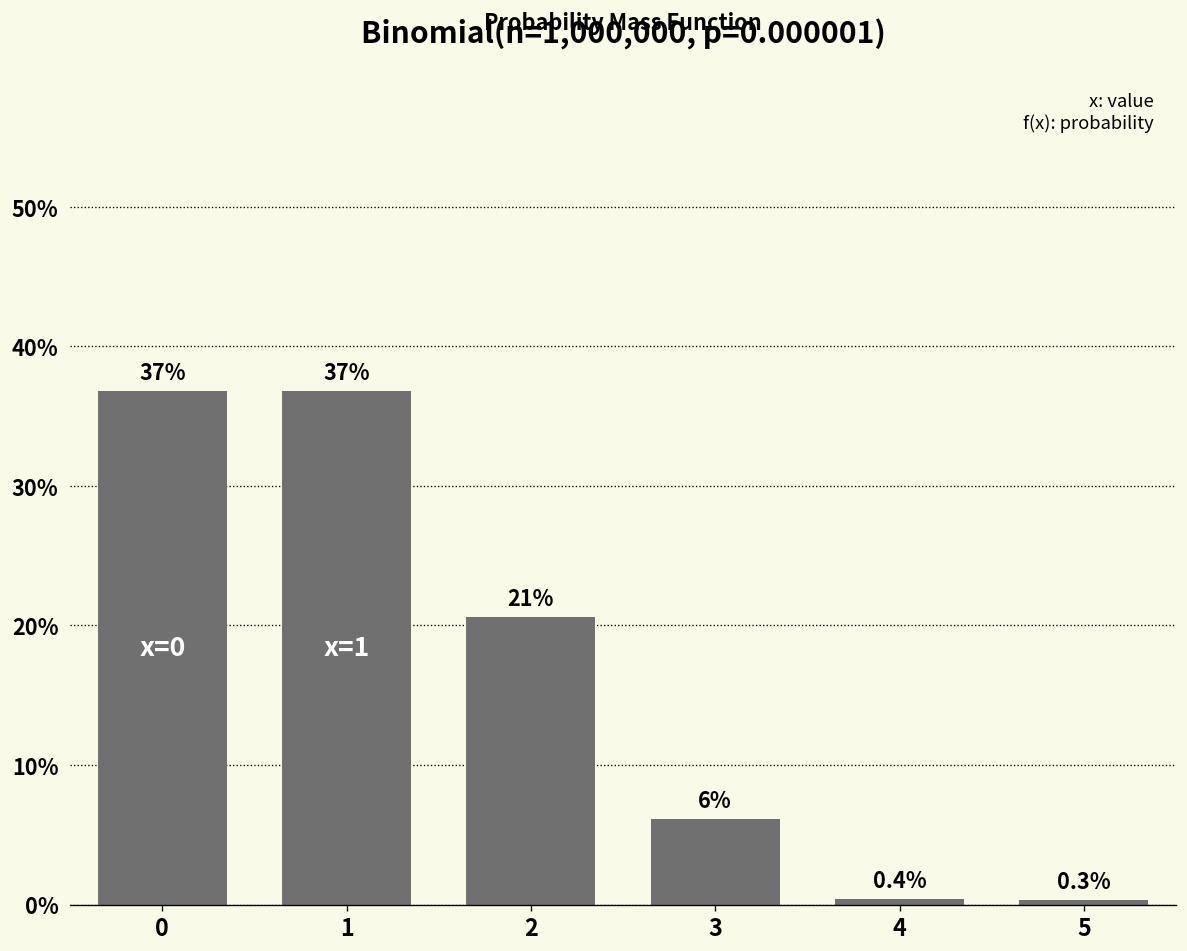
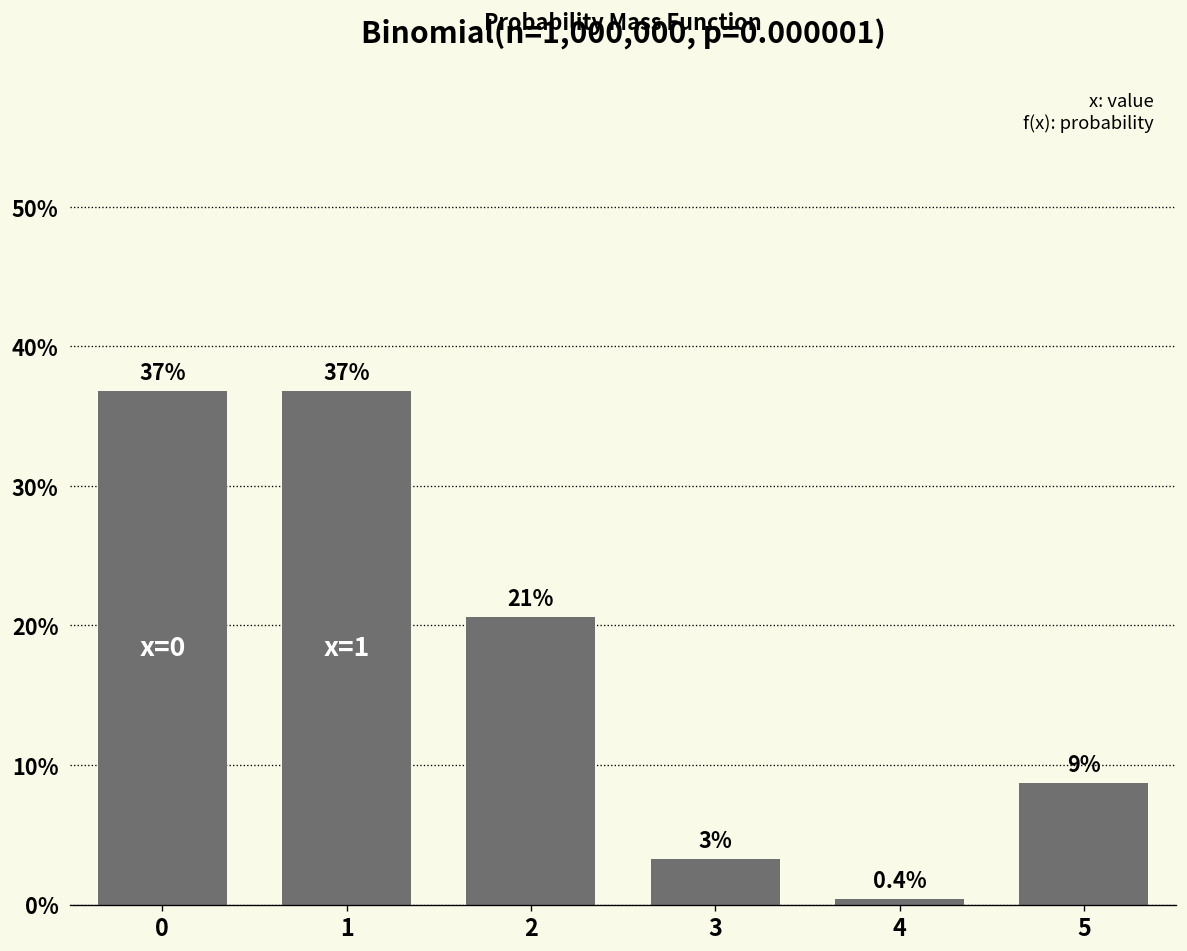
3: 6% -> 3%
5: 0.3% -> 9%
